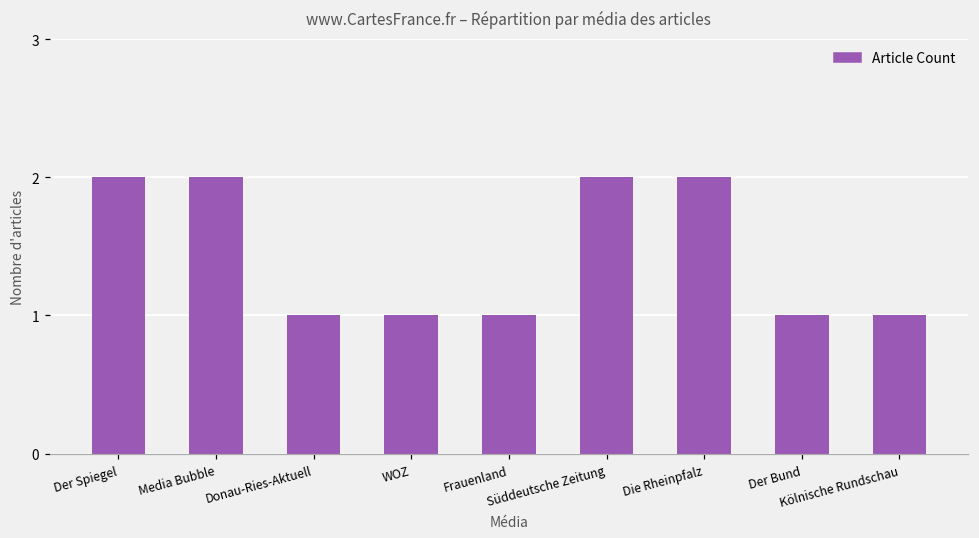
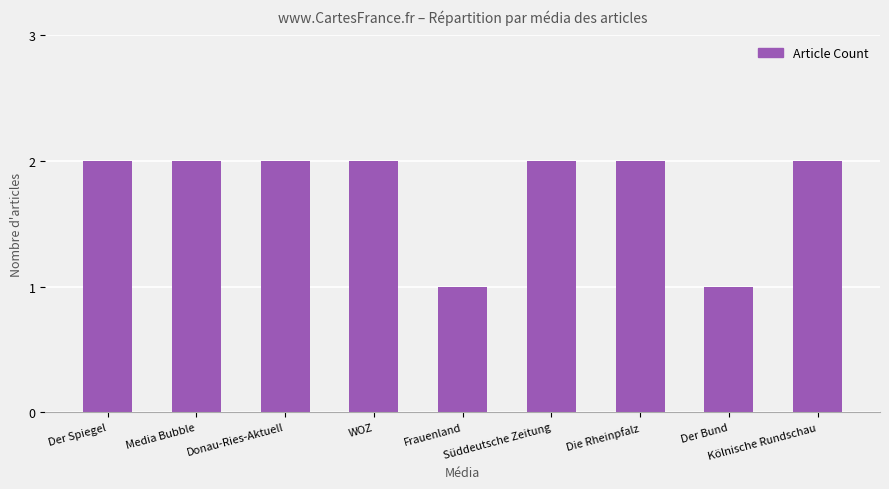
Donau-Ries-Aktuell: 1 -> 2
WOZ: 1 -> 2
Kölnische Rundschau: 1 -> 2
